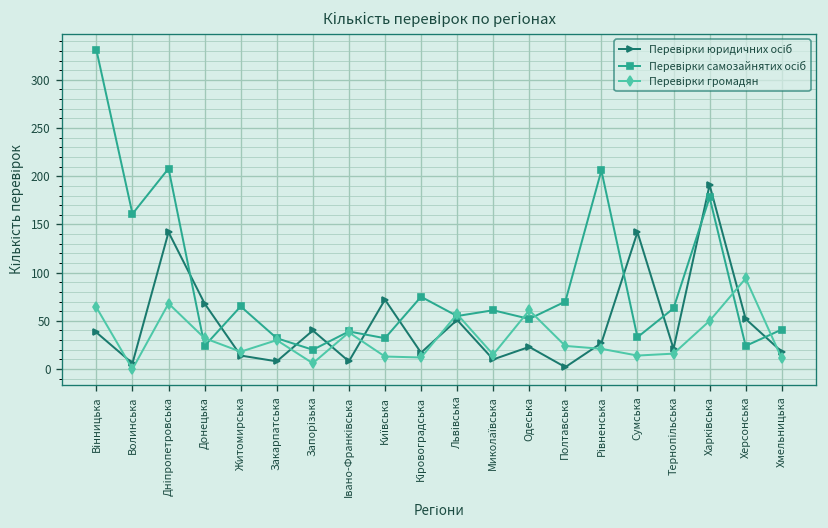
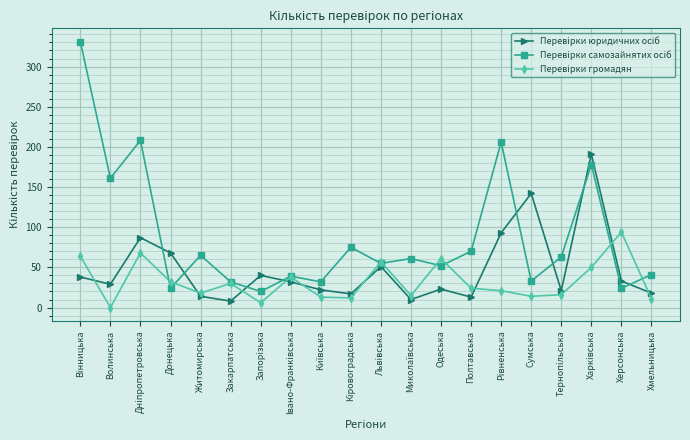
Перевірки юридичних осіб, Волинська: 10 -> 30
Перевірки юридичних осіб, Дніпропетровська: 140 -> 90
Перевірки юридичних осіб, Івано-Франківська: 10 -> 30
Перевірки юридичних осіб, Київська: 70 -> 20
Перевірки юридичних осіб, Полтавська: 0 -> 10
Перевірки юридичних осіб, Рівненська: 30 -> 90
Перевірки юридичних осіб, Херсонська: 50 -> 30
